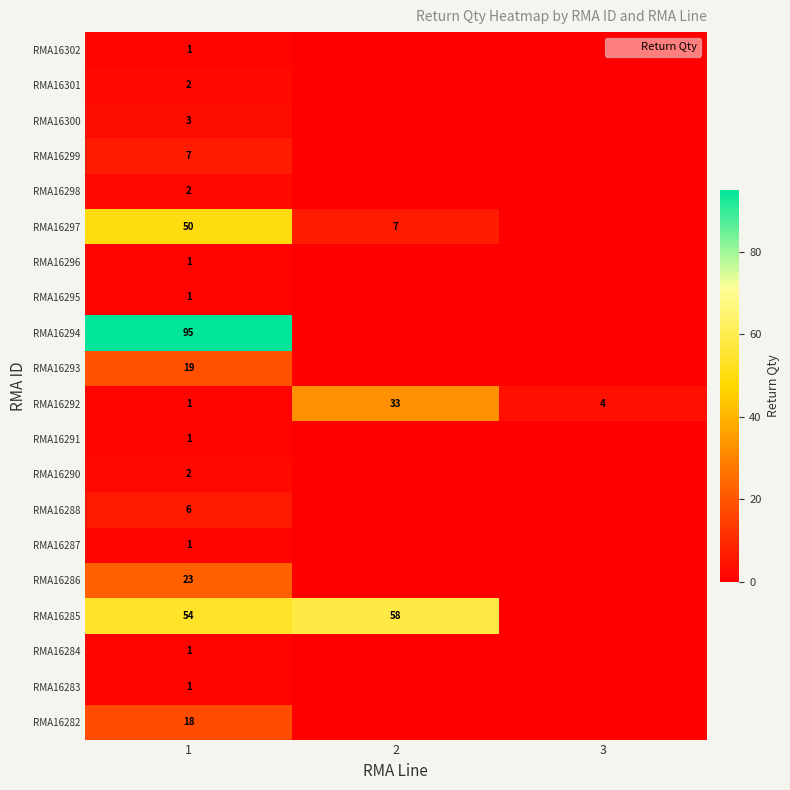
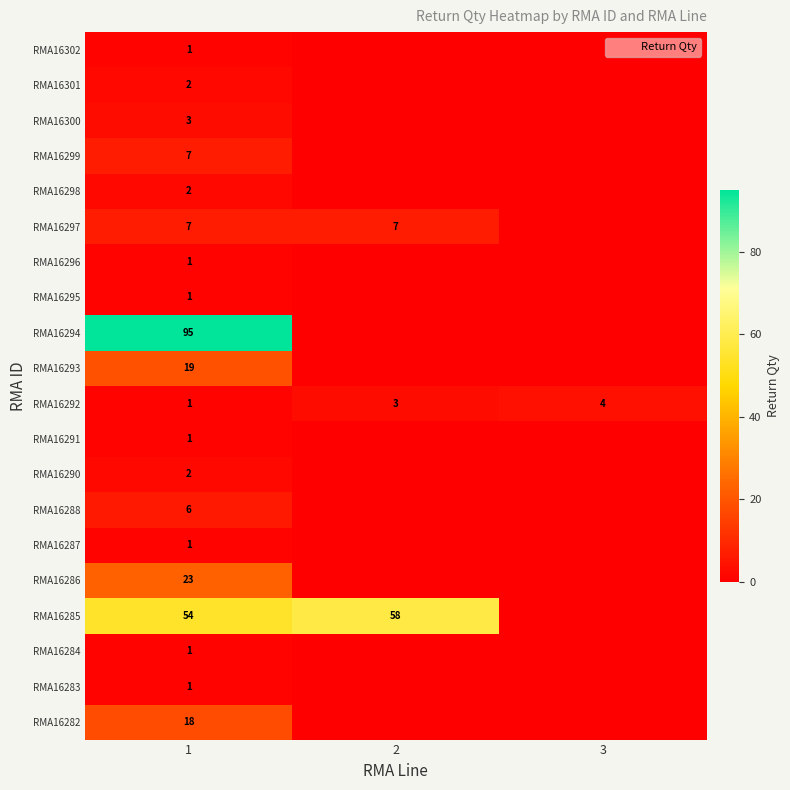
RMA16297, 1: 50 -> 7
RMA16292, 2: 33 -> 3
